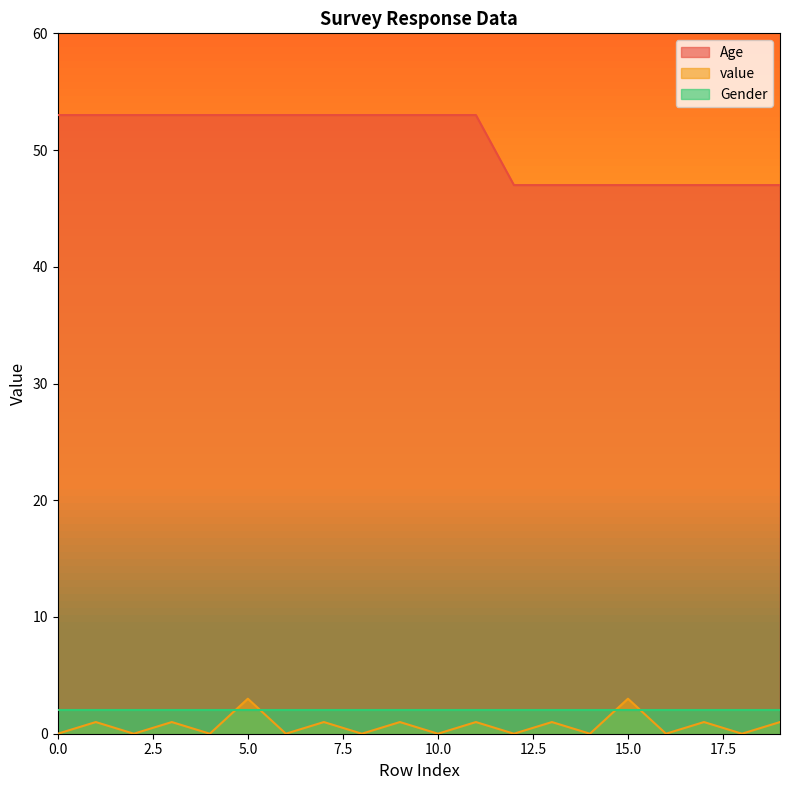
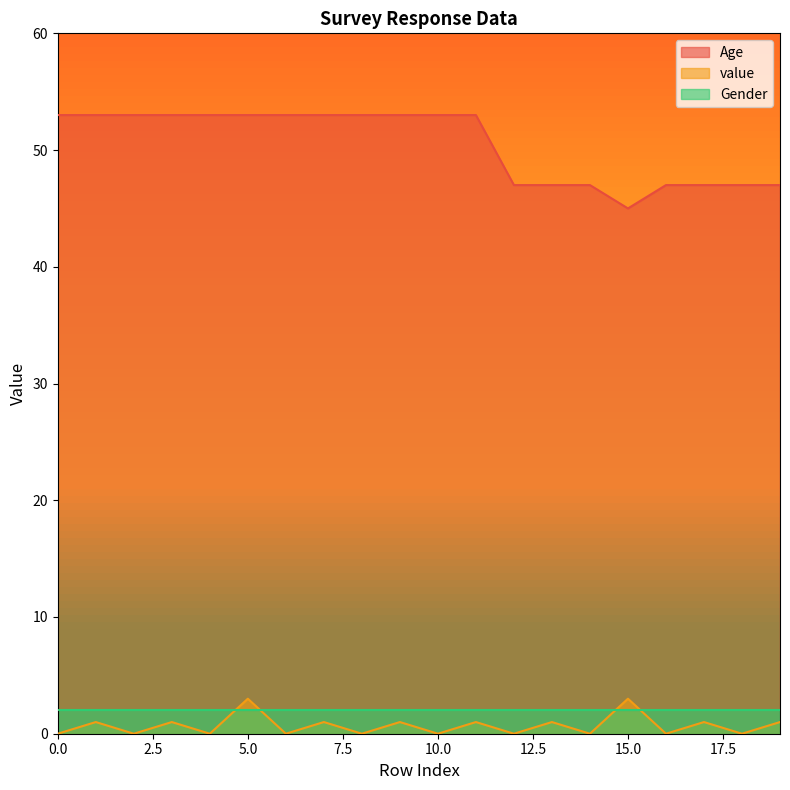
Age, 15.0: 47 -> 45
